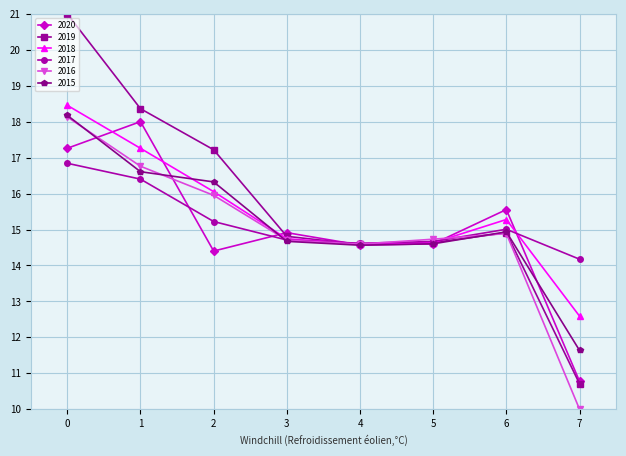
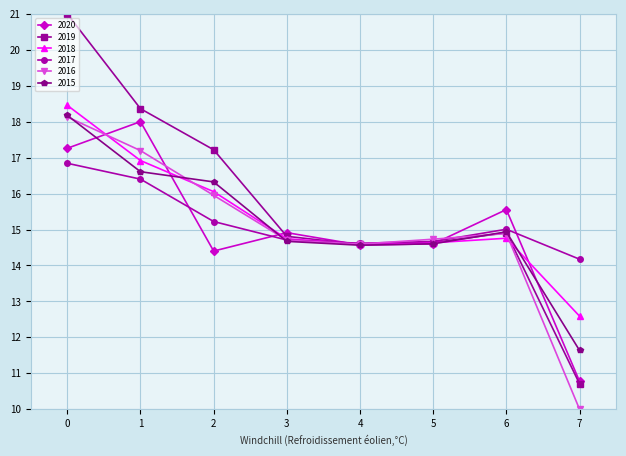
2018, 1: 17.3 -> 16.9
2016, 1: 16.8 -> 17.2
2018, 6: 15.3 -> 14.8
